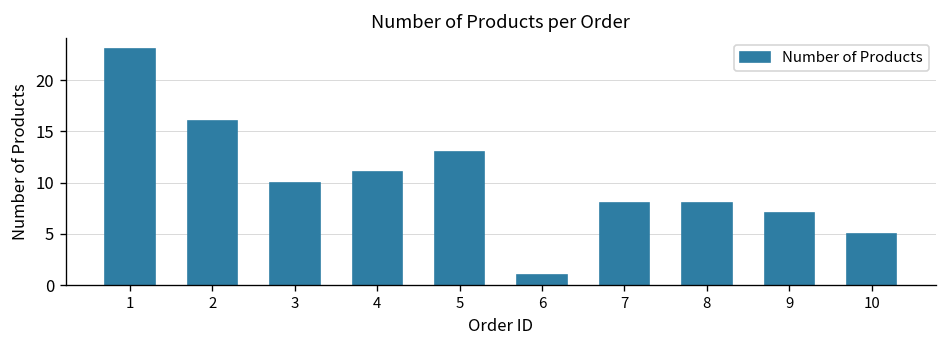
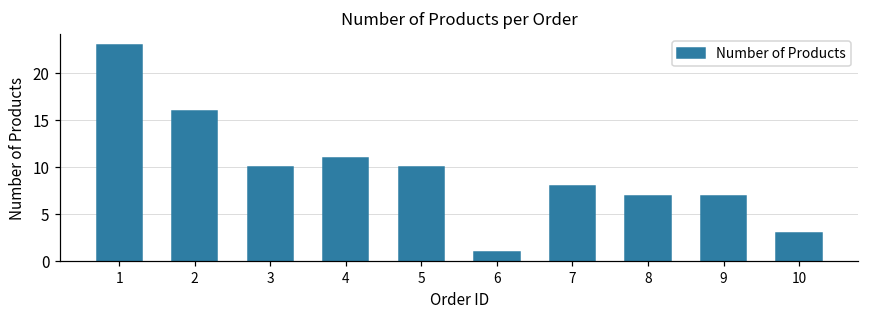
5: 13 -> 10
8: 8 -> 7
10: 5 -> 3
